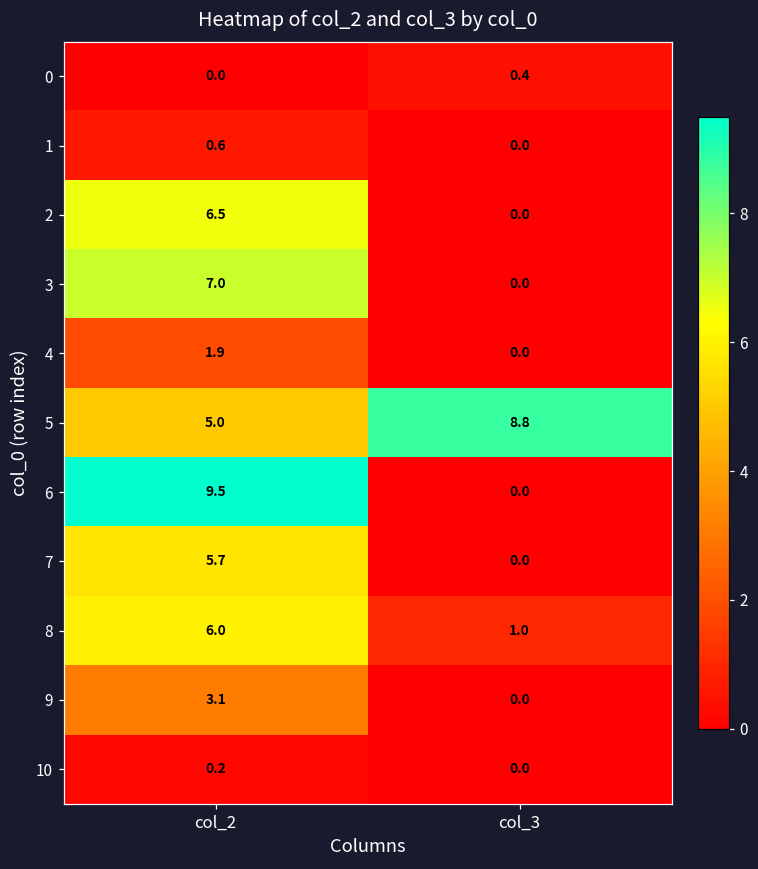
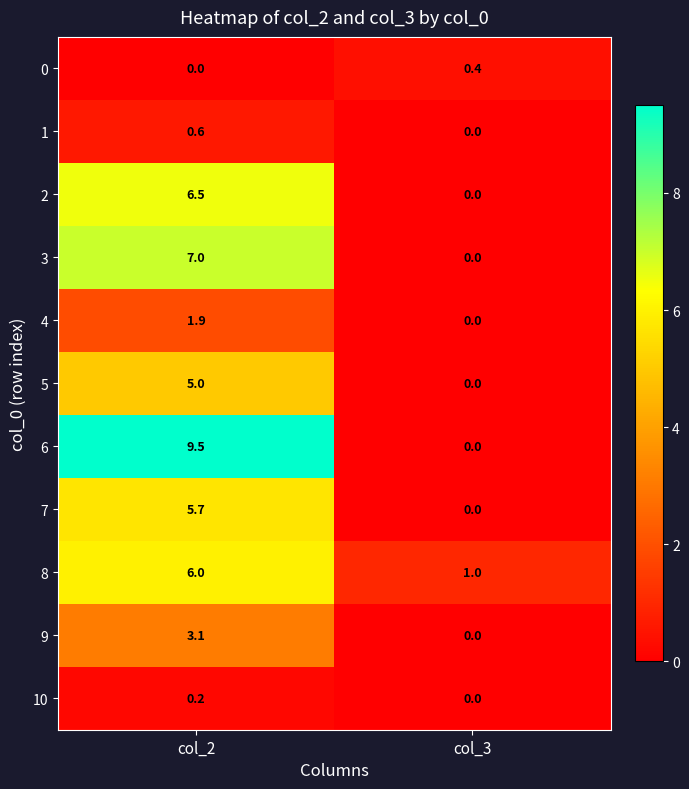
5, col_3: 8.8 -> 0.0
